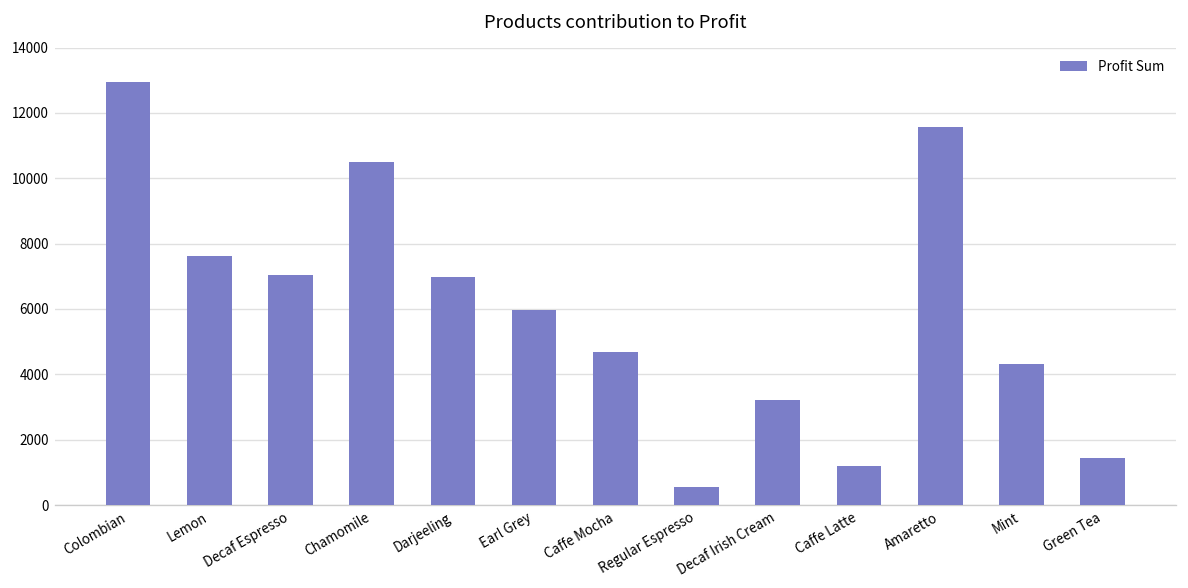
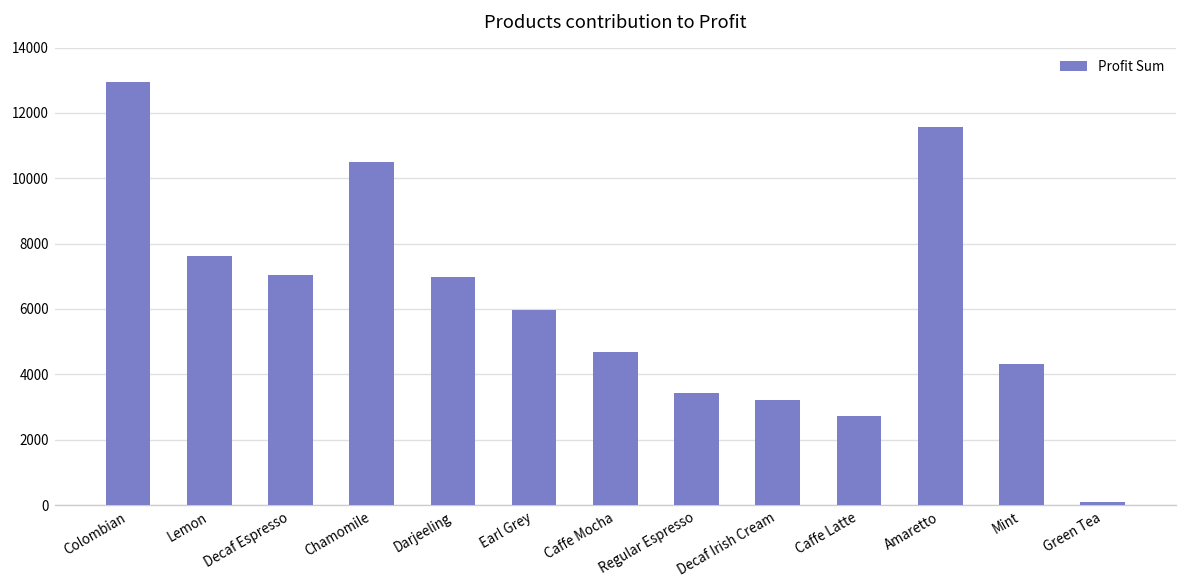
Regular Espresso: 500 -> 3400
Caffe Latte: 1200 -> 2700
Green Tea: 1400 -> 100
